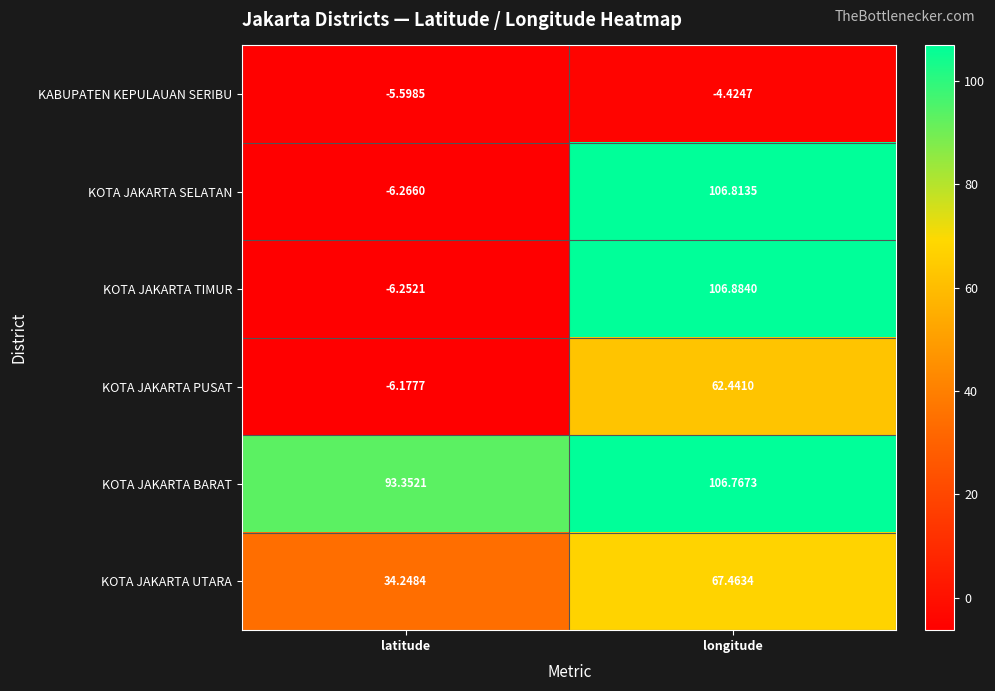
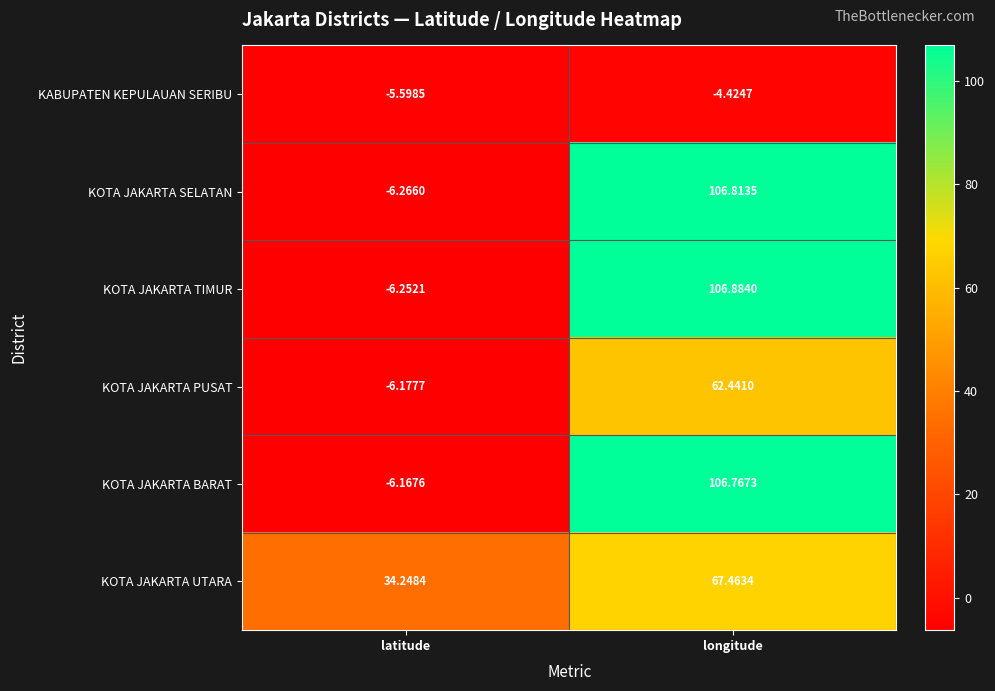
KOTA JAKARTA BARAT, latitude: 93.3521 -> -6.1676
